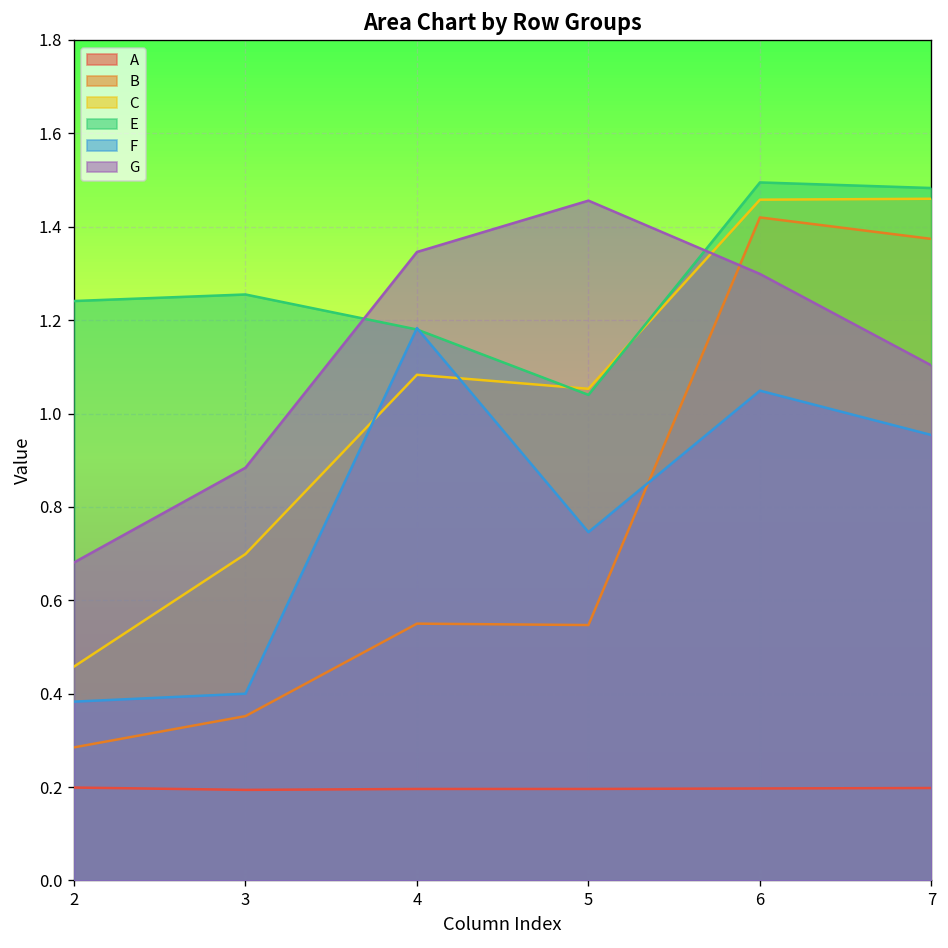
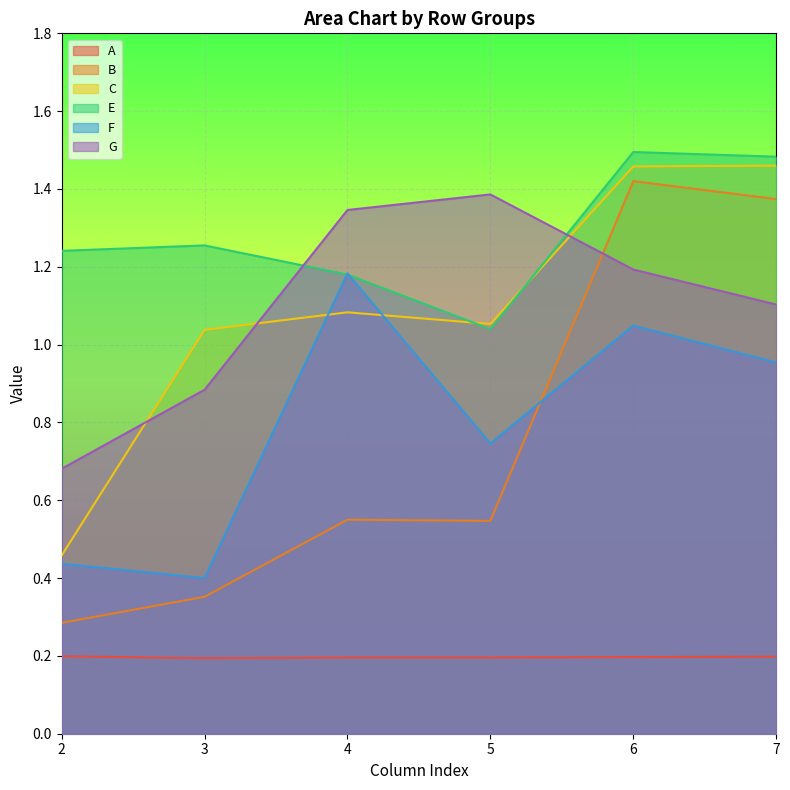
F, 2: 0.38 -> 0.44
C, 3: 0.70 -> 1.04
G, 5: 1.46 -> 1.39
G, 6: 1.30 -> 1.19
